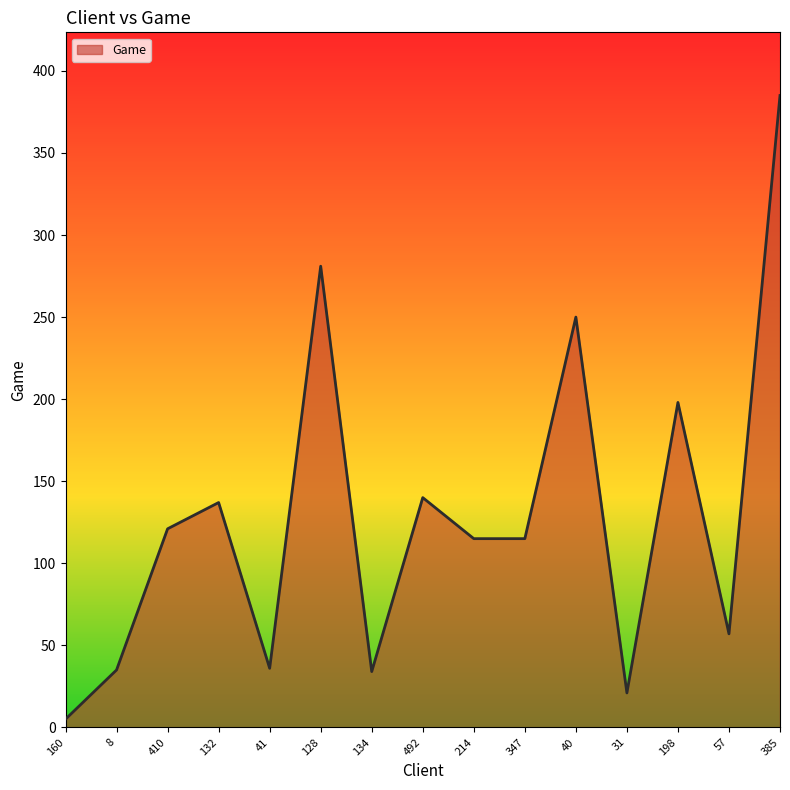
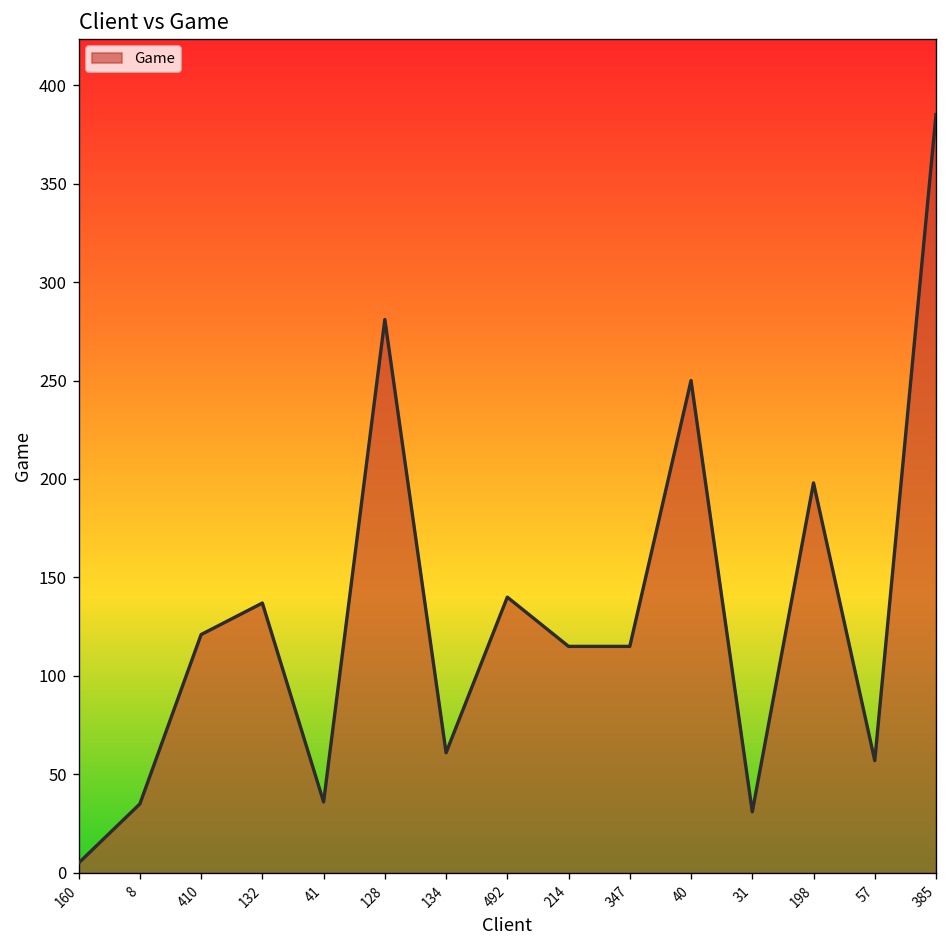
134: 34 -> 61
31: 21 -> 31
